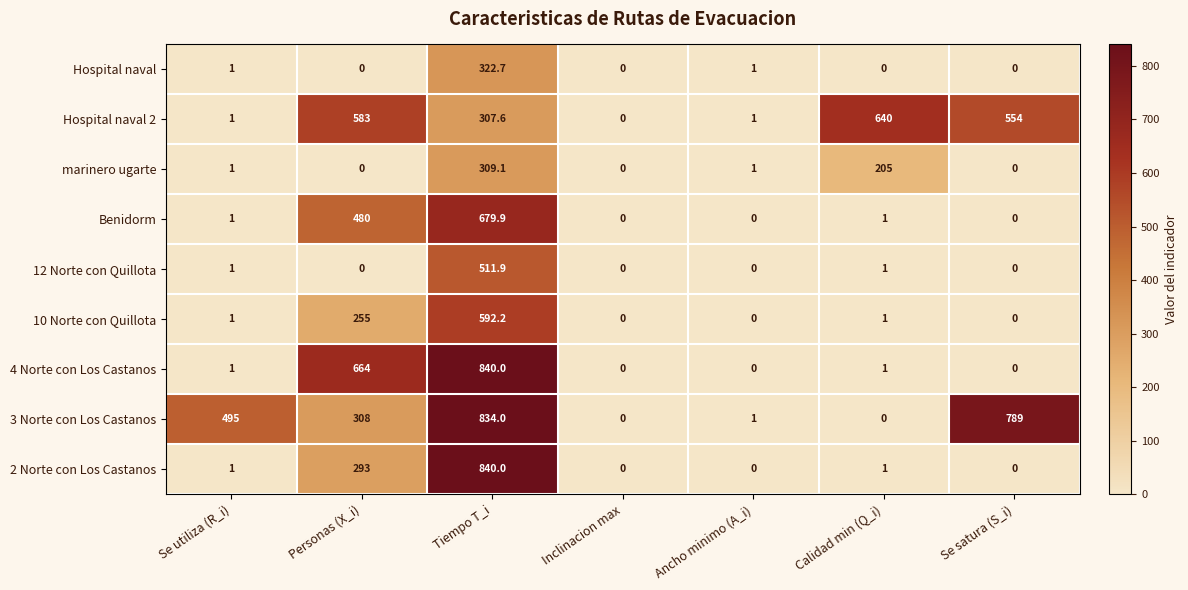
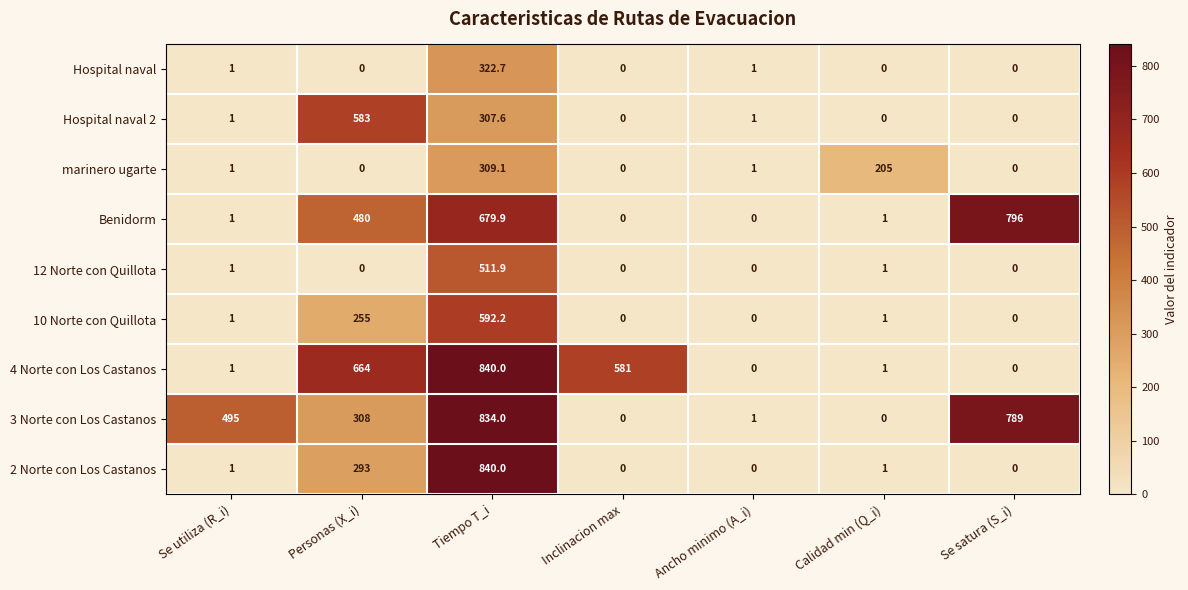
Hospital naval 2, Calidad min (Q_i): 640 -> 0
Hospital naval 2, Se satura (S_i): 554 -> 0
Benidorm, Se satura (S_i): 0 -> 796
4 Norte con Los Castanos, Inclinacion max: 0 -> 581
